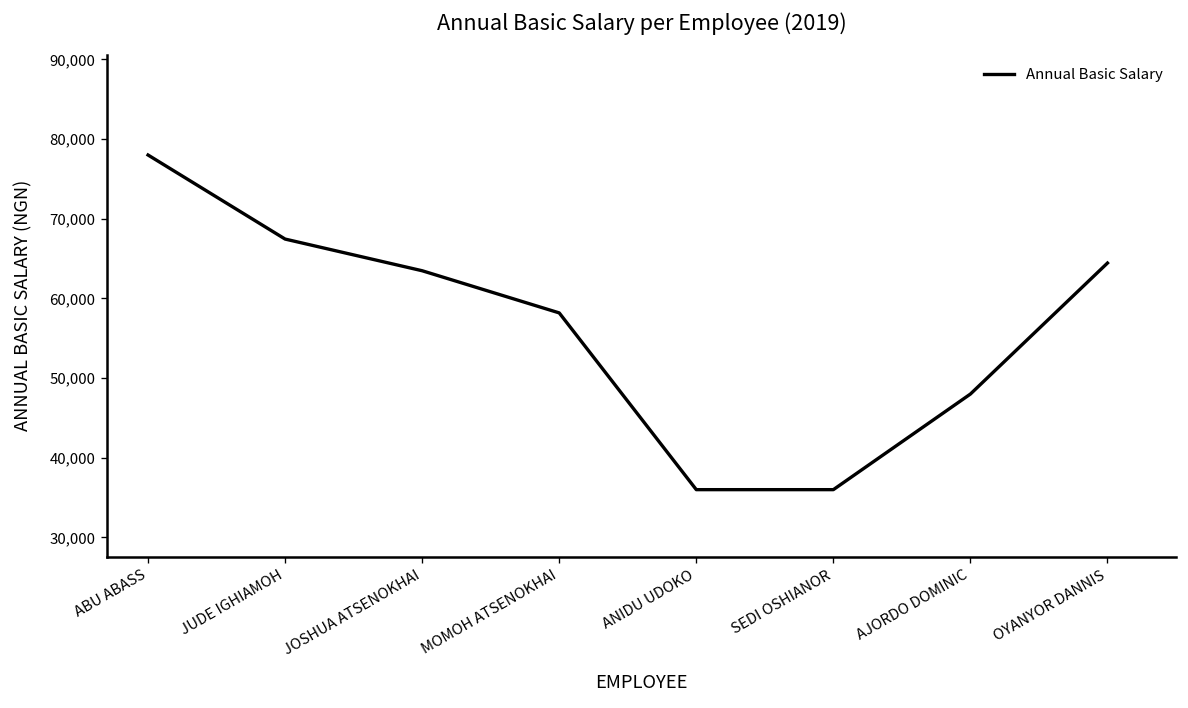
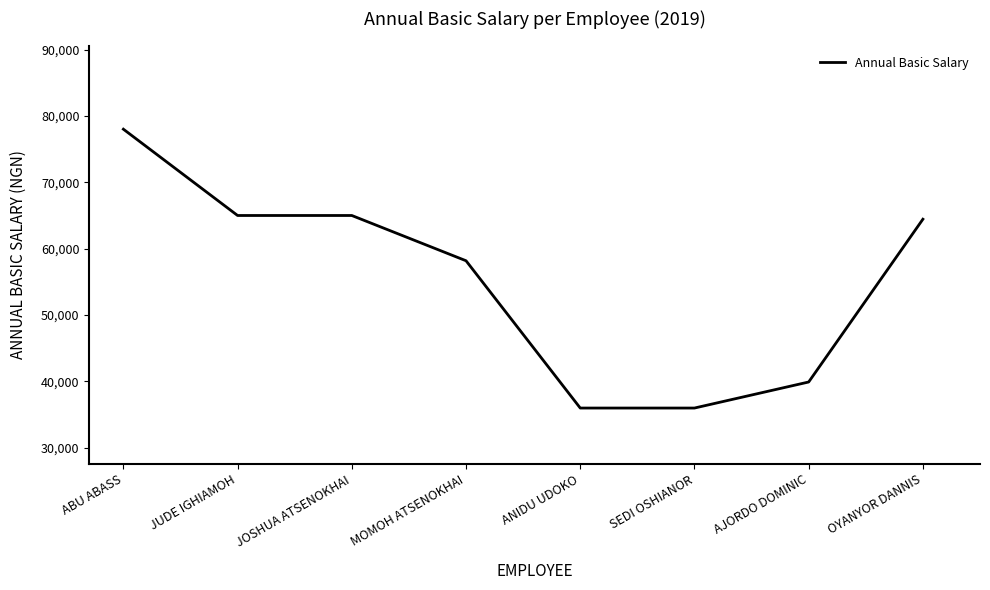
JUDE IGHIAMOH: 67,000 -> 65,000
JOSHUA ATSENOKHAI: 63,000 -> 65,000
AJORDO DOMINIC: 48,000 -> 40,000
